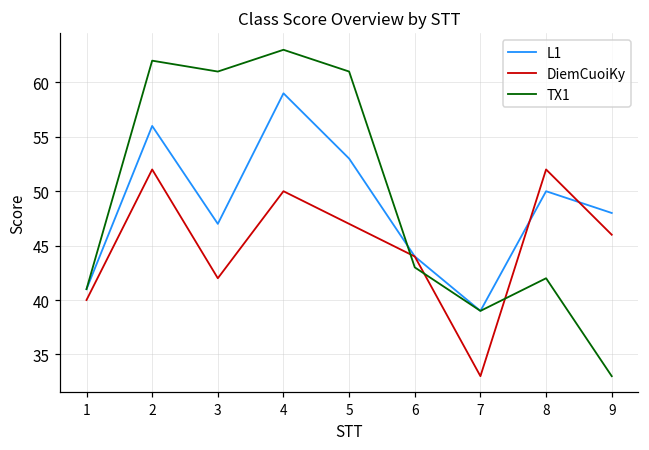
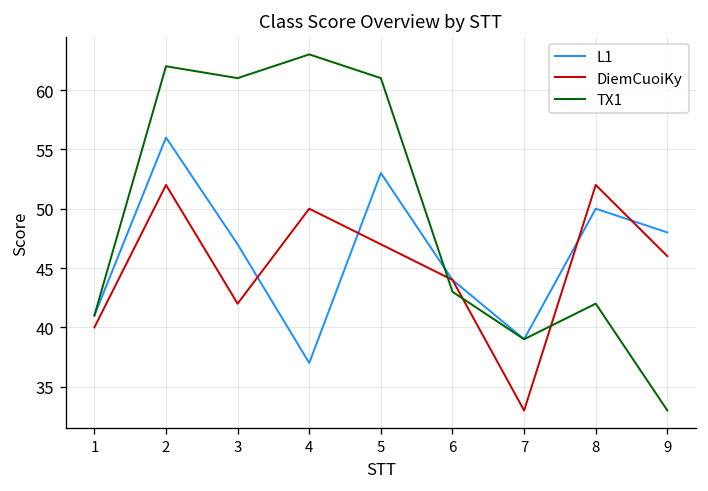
L1, 4: 59 -> 37
